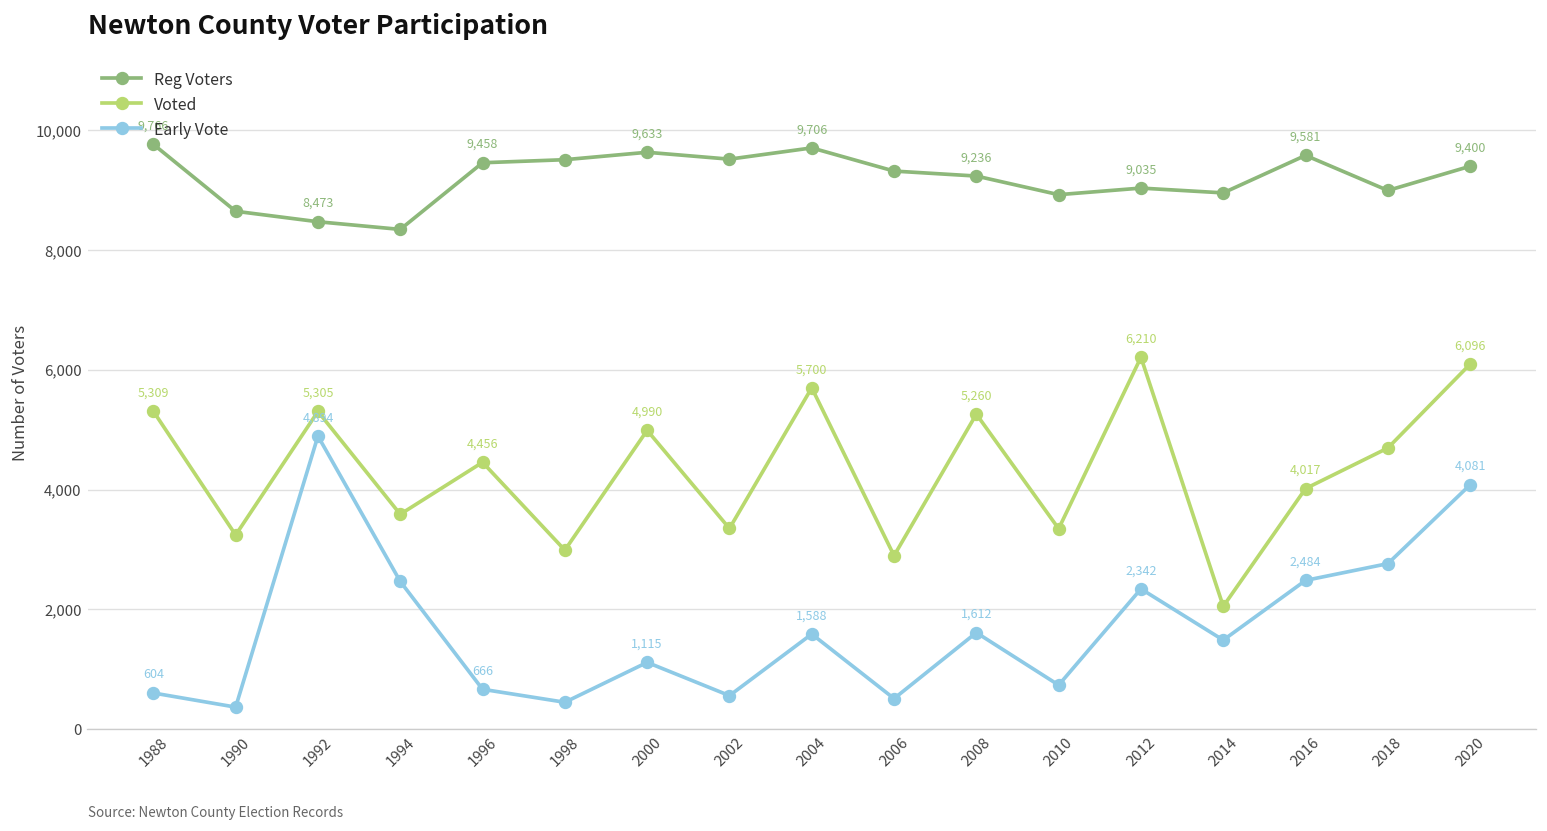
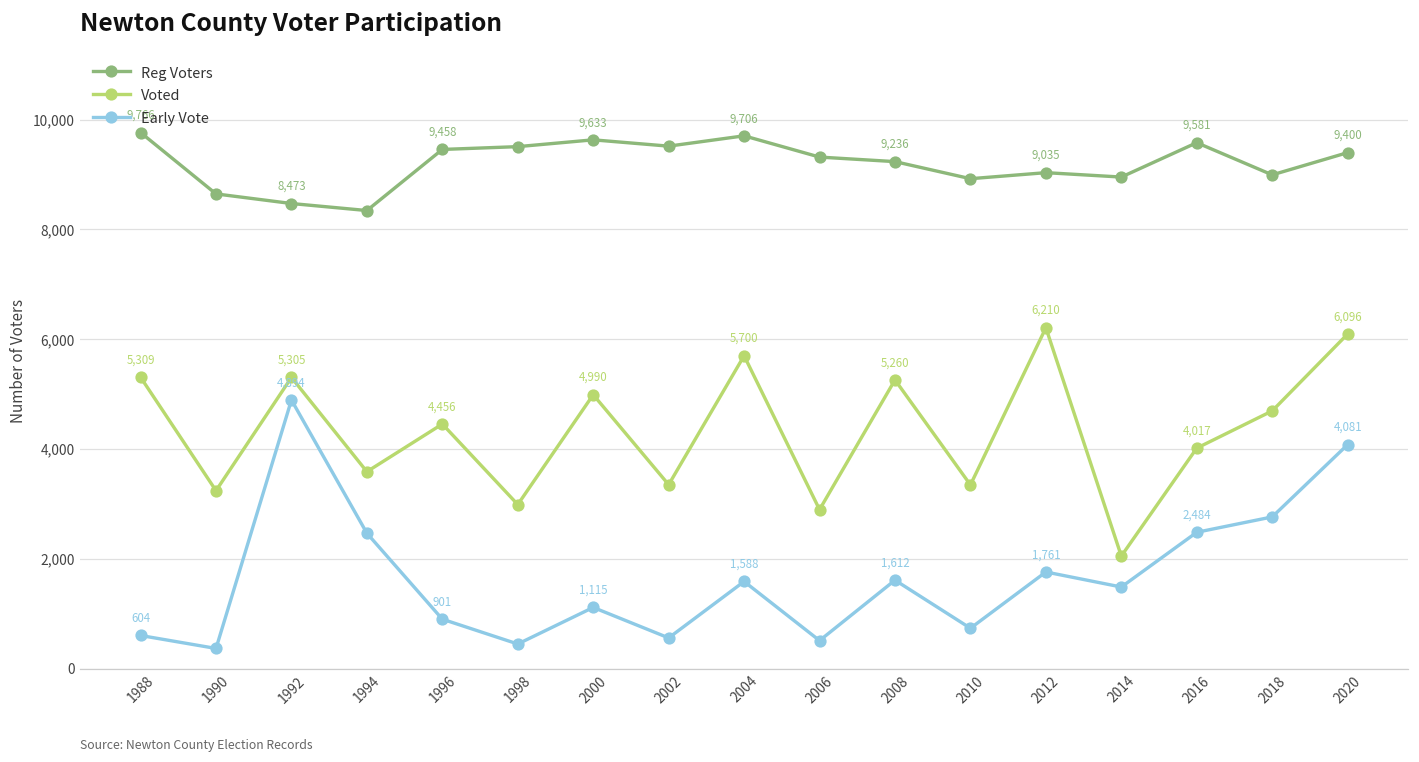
Early Vote, 1996: 666 -> 901
Early Vote, 2012: 2,342 -> 1,761
